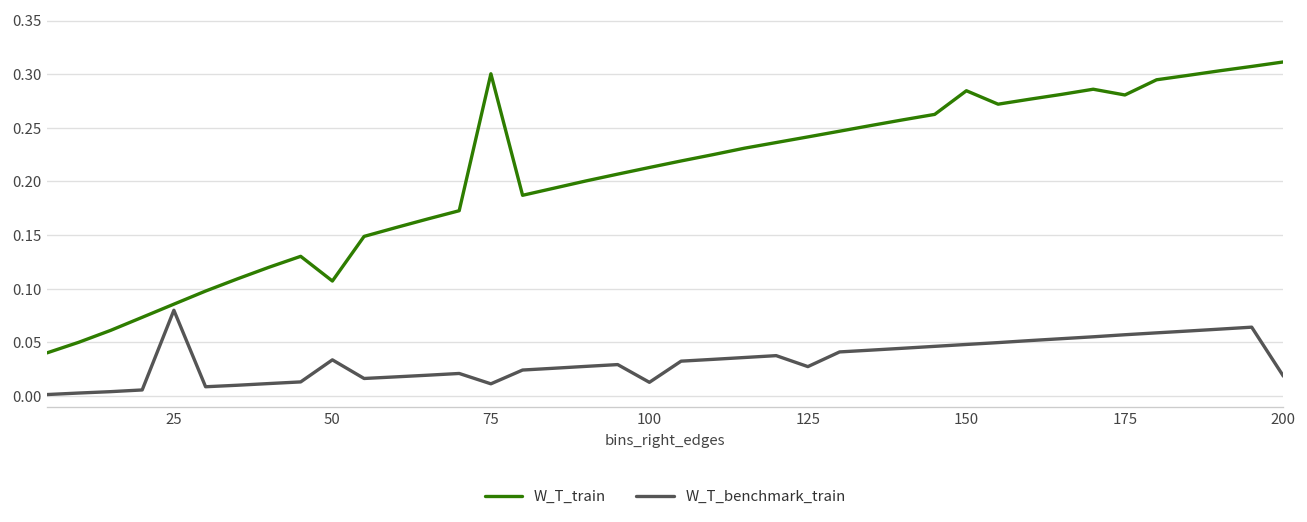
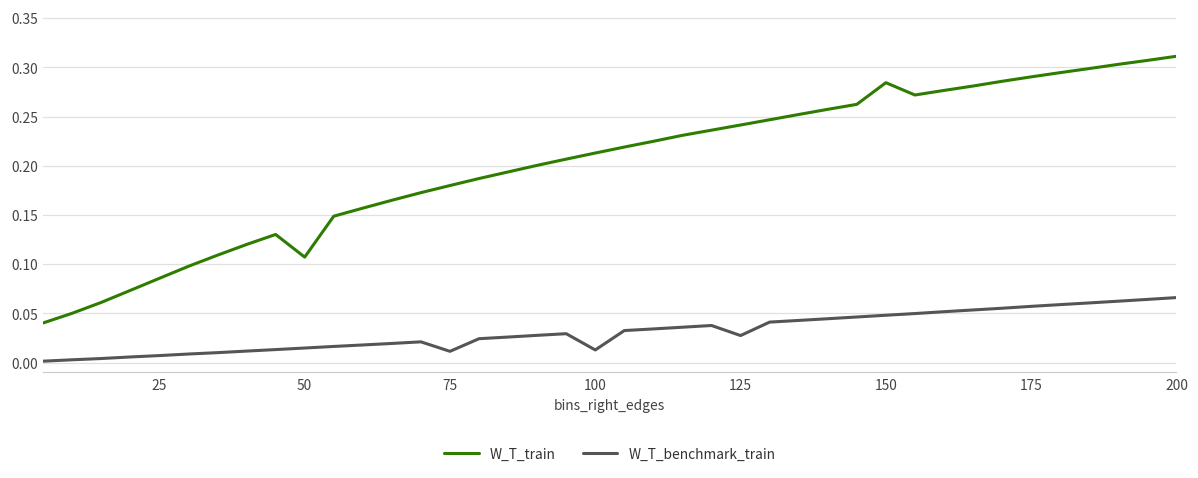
W_T_benchmark_train, 25: 0.08 -> 0.01
W_T_benchmark_train, 50: 0.03 -> 0.01
W_T_train, 75: 0.30 -> 0.18
W_T_train, 175: 0.28 -> 0.29
W_T_benchmark_train, 200: 0.02 -> 0.07
